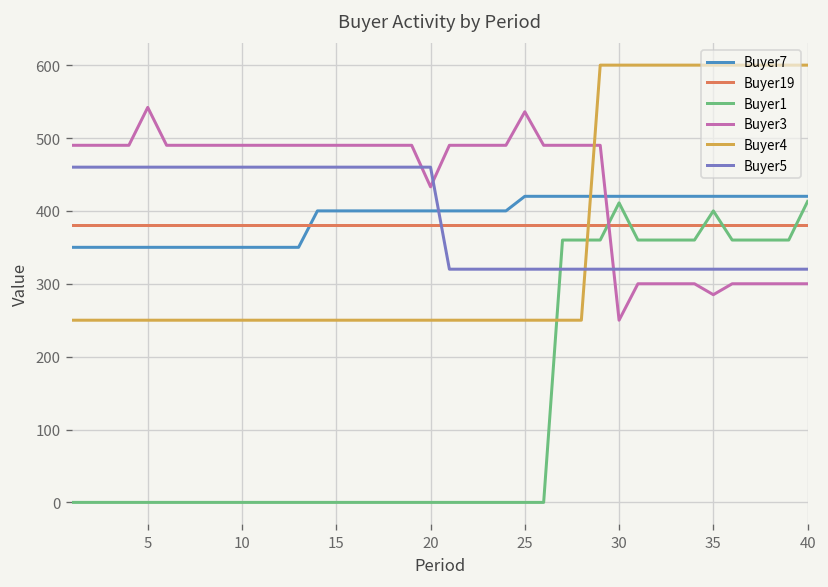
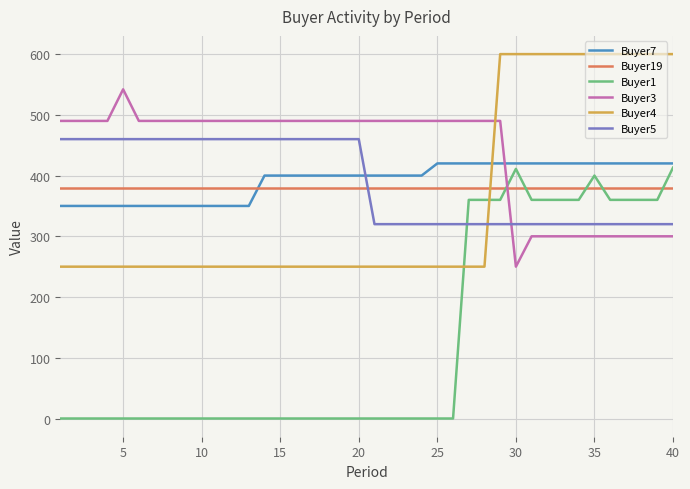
Buyer3, 20: 430 -> 490
Buyer3, 25: 540 -> 490
Buyer3, 35: 290 -> 300
